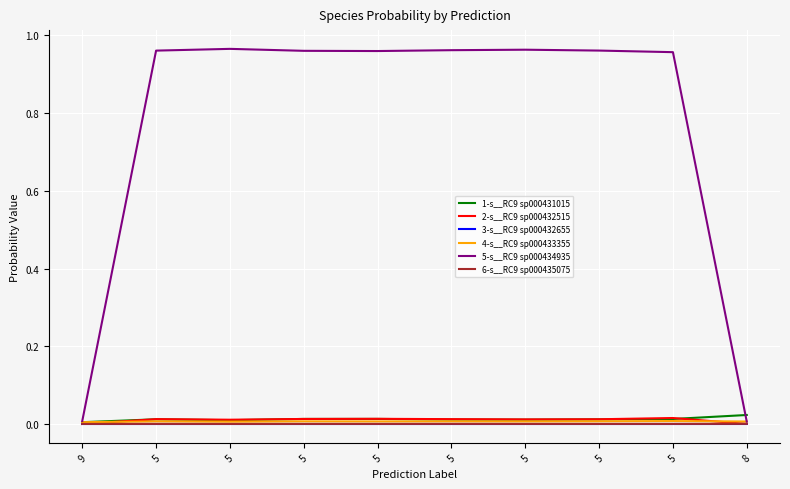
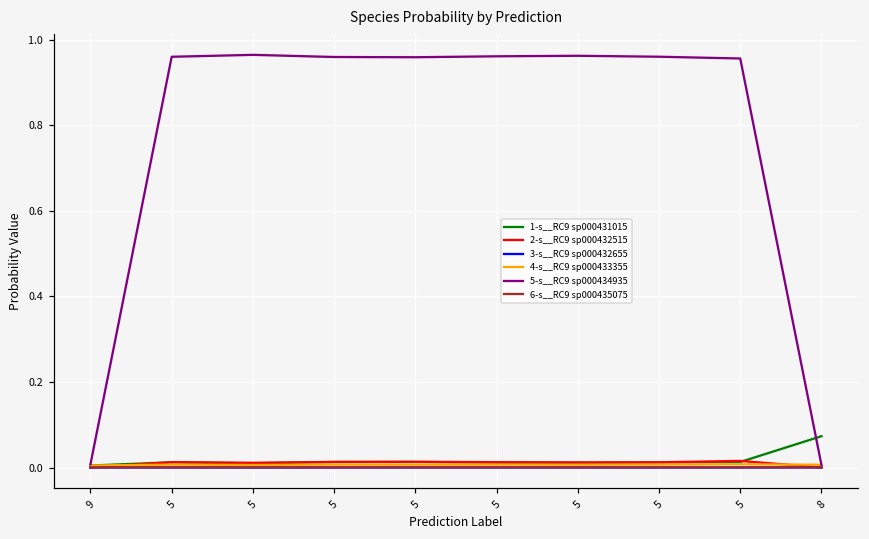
1-s__RC9 sp000431015, 8: 0.02 -> 0.07
